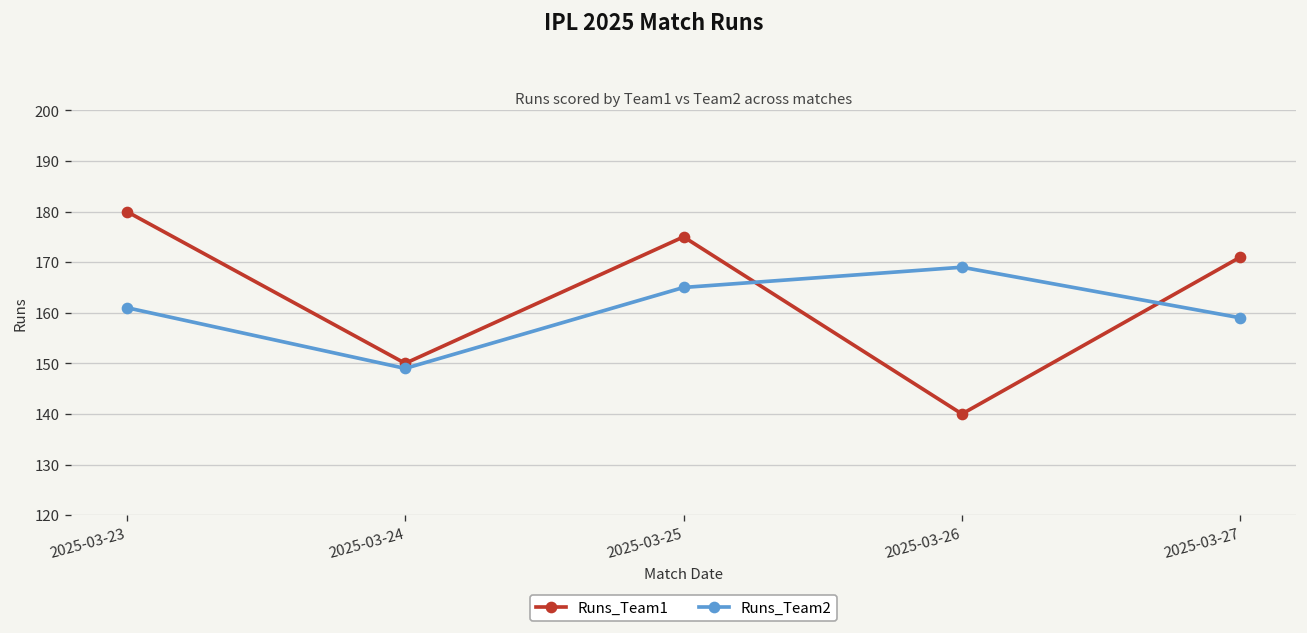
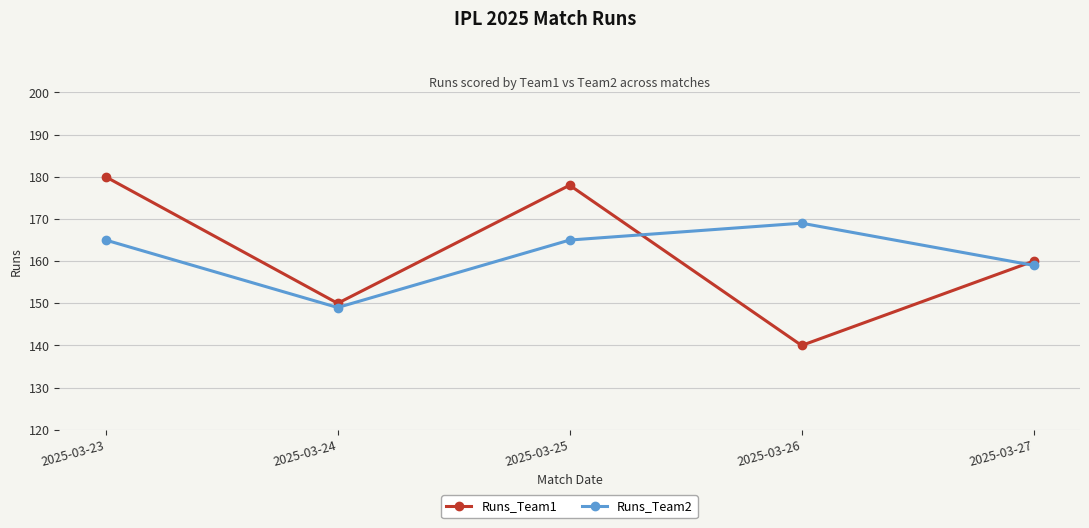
Runs_Team2, 2025-03-23: 161 -> 165
Runs_Team1, 2025-03-25: 175 -> 178
Runs_Team1, 2025-03-27: 171 -> 160
